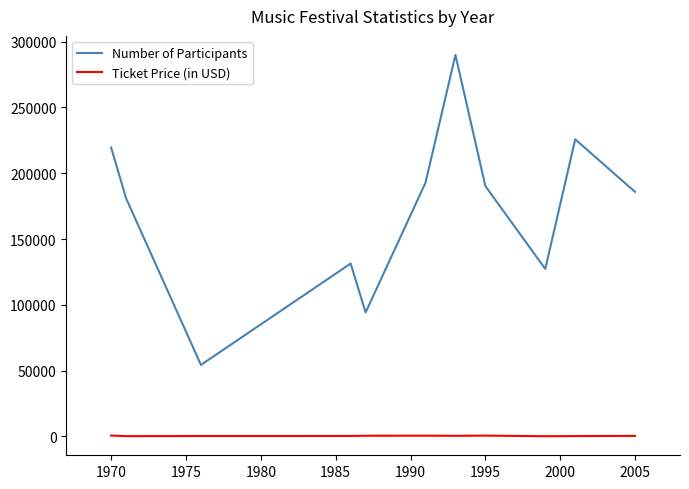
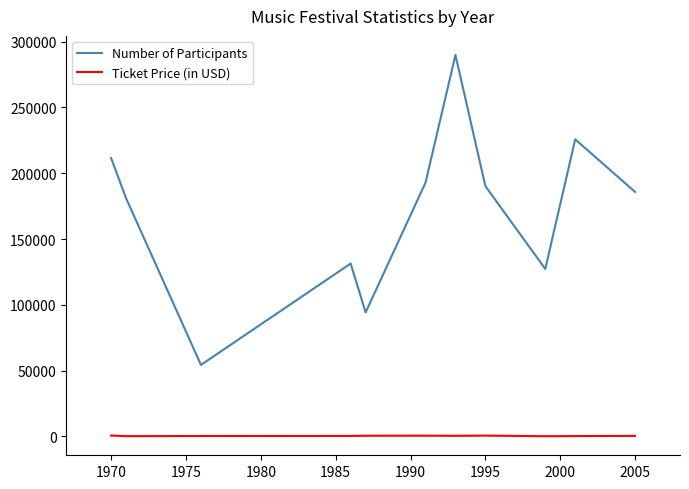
Number of Participants, 1970: 219000 -> 211000
